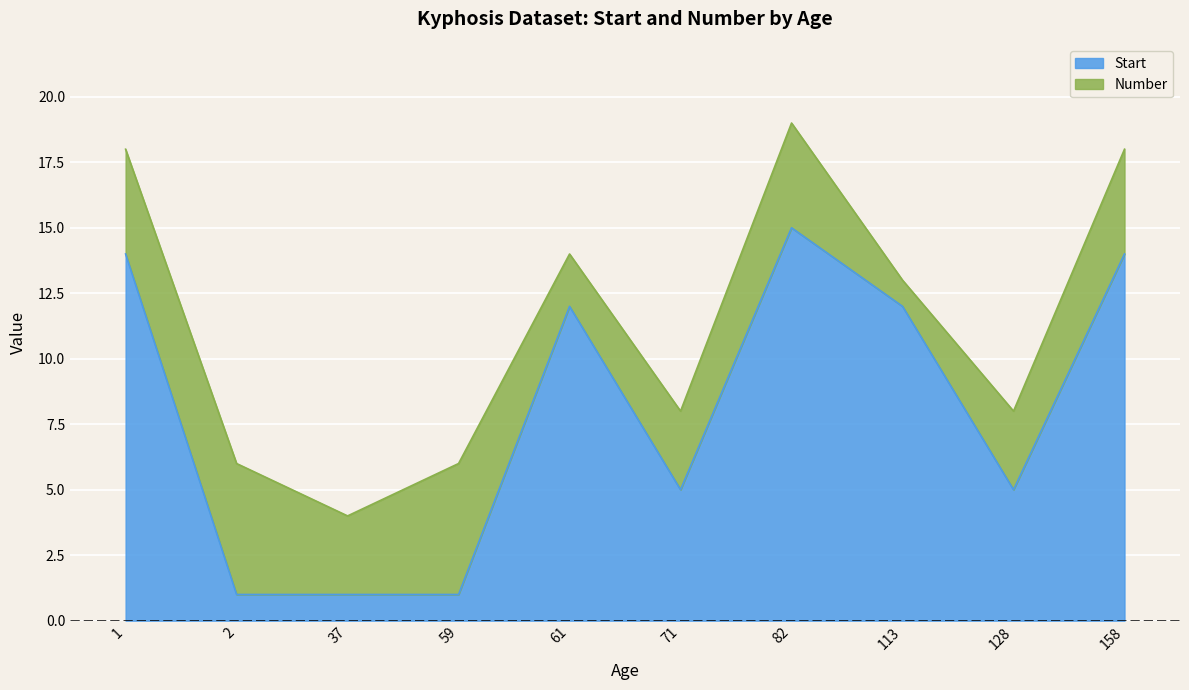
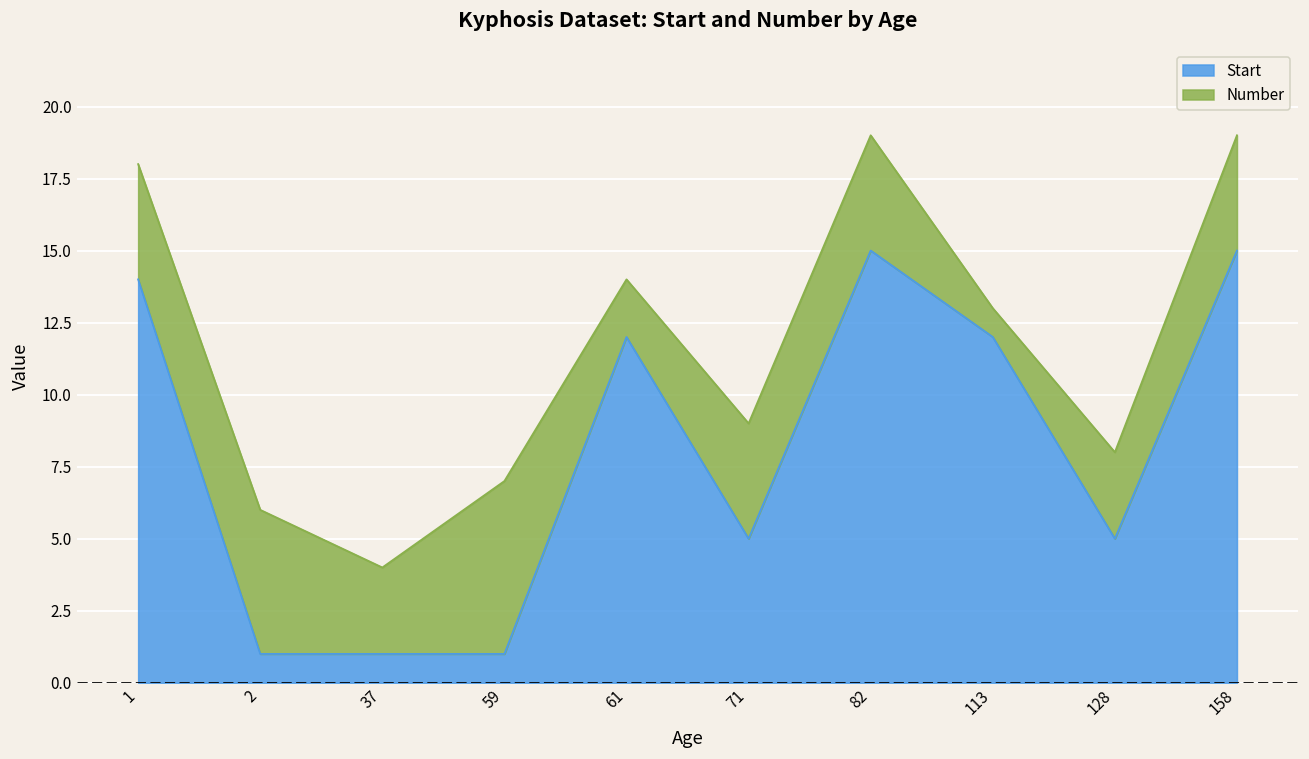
Number, 59: 5 -> 6
Number, 71: 3 -> 4
Start, 158: 14 -> 15
